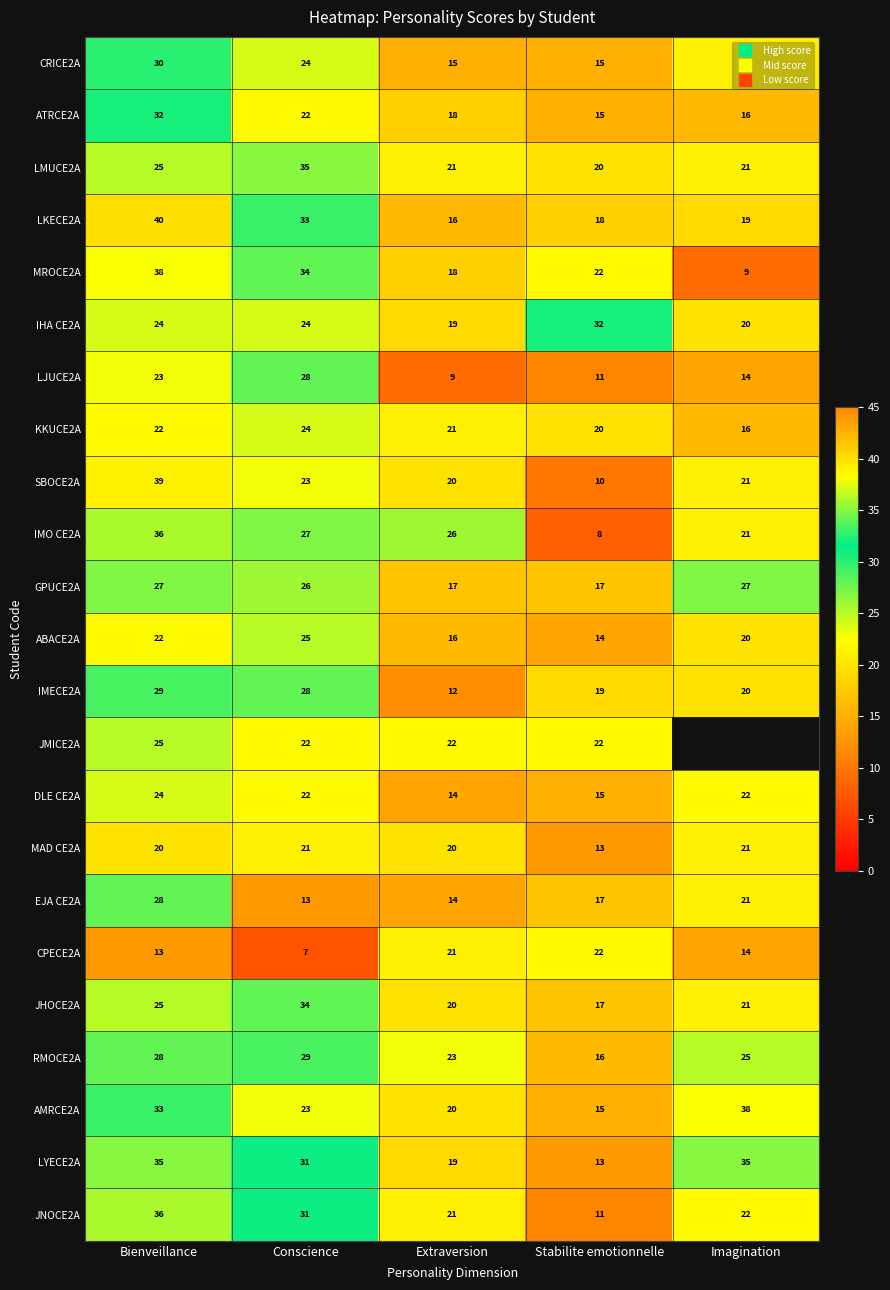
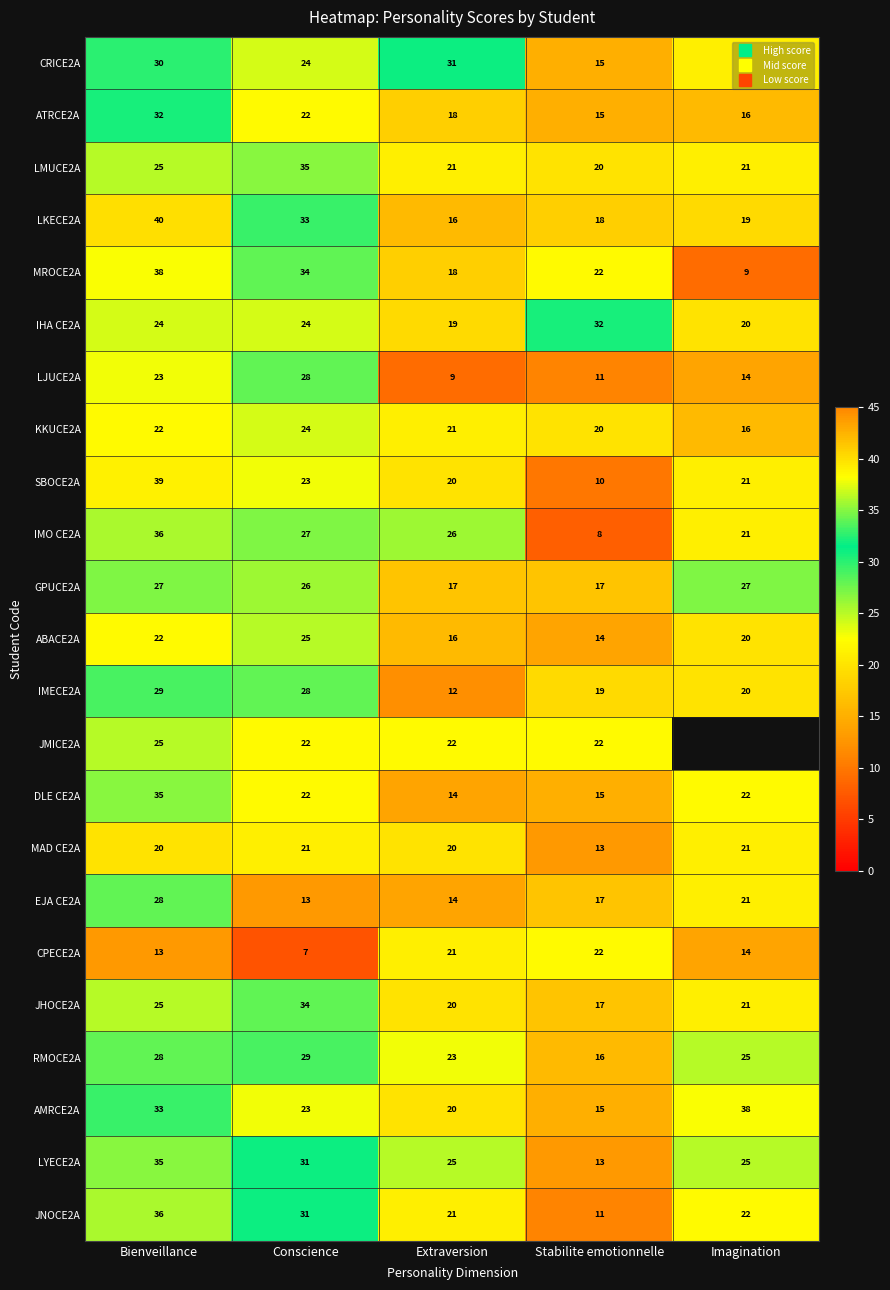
CRICE2A, Extraversion: 15 -> 31
DLE CE2A, Bienveillance: 24 -> 35
LYECE2A, Extraversion: 19 -> 25
LYECE2A, Imagination: 35 -> 25
